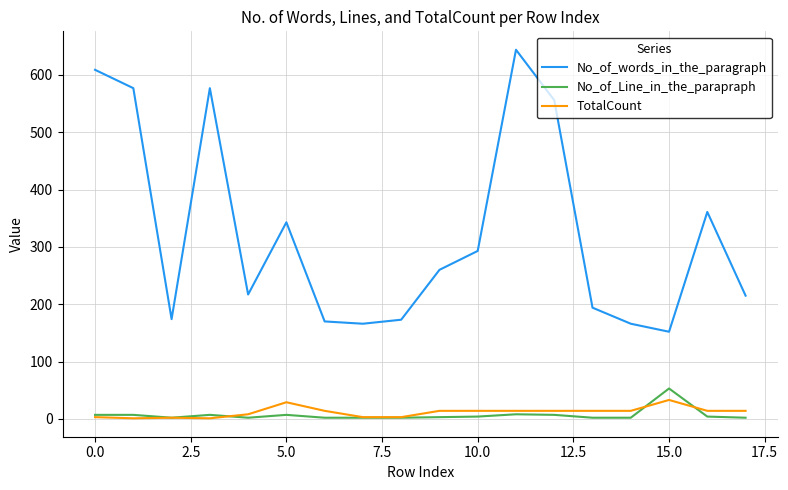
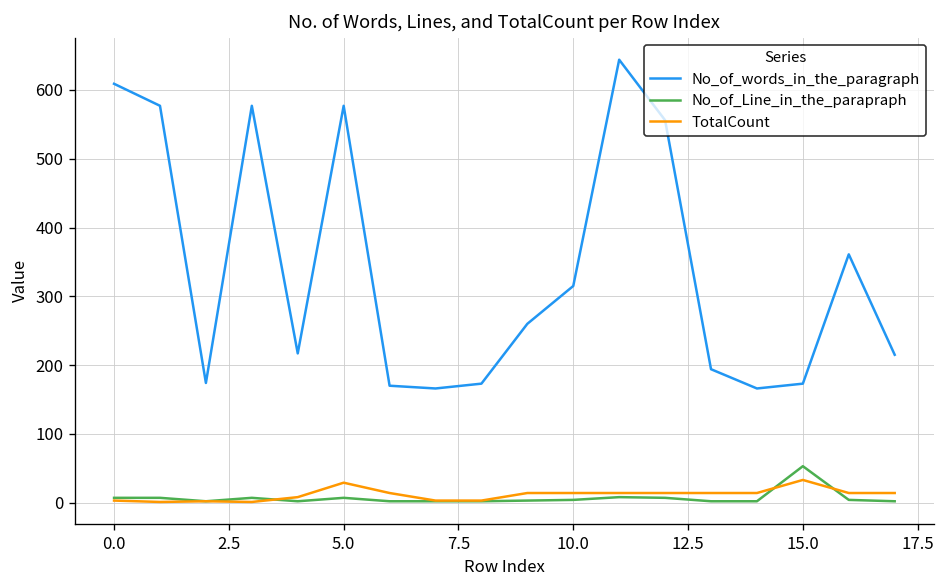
No_of_words_in_the_paragraph, 5.0: 340 -> 580
No_of_words_in_the_paragraph, 10.0: 290 -> 320
No_of_words_in_the_paragraph, 15.0: 150 -> 170
